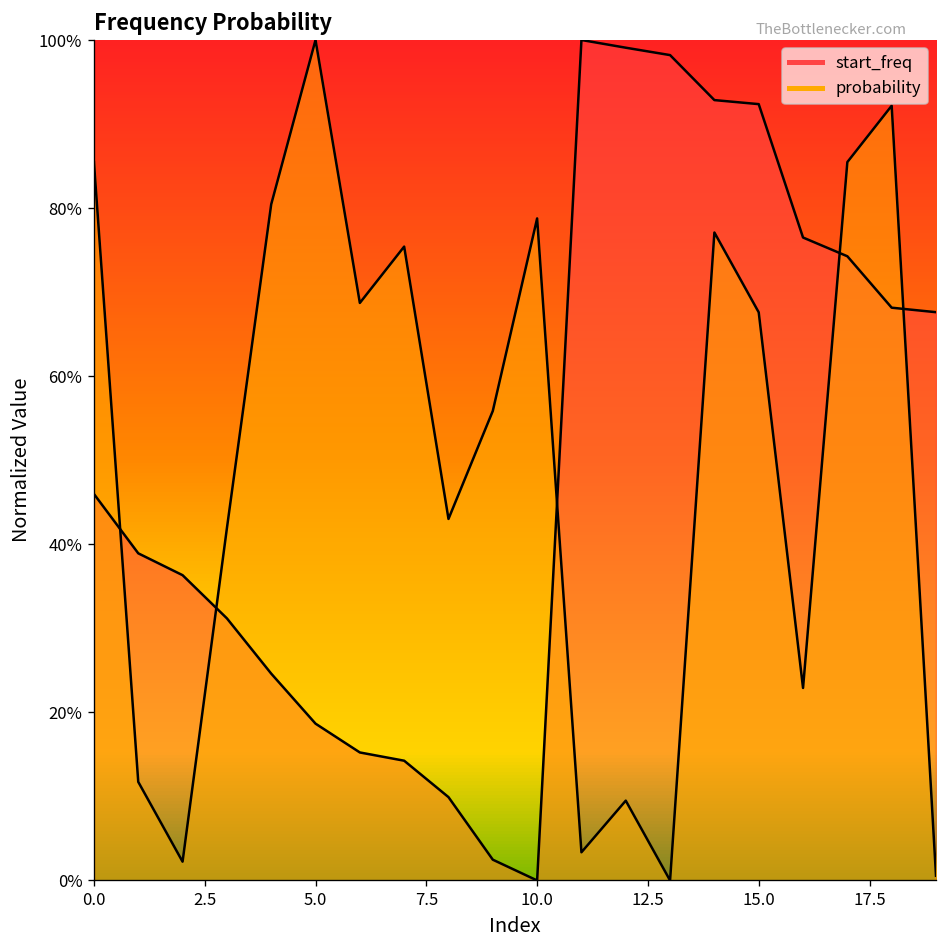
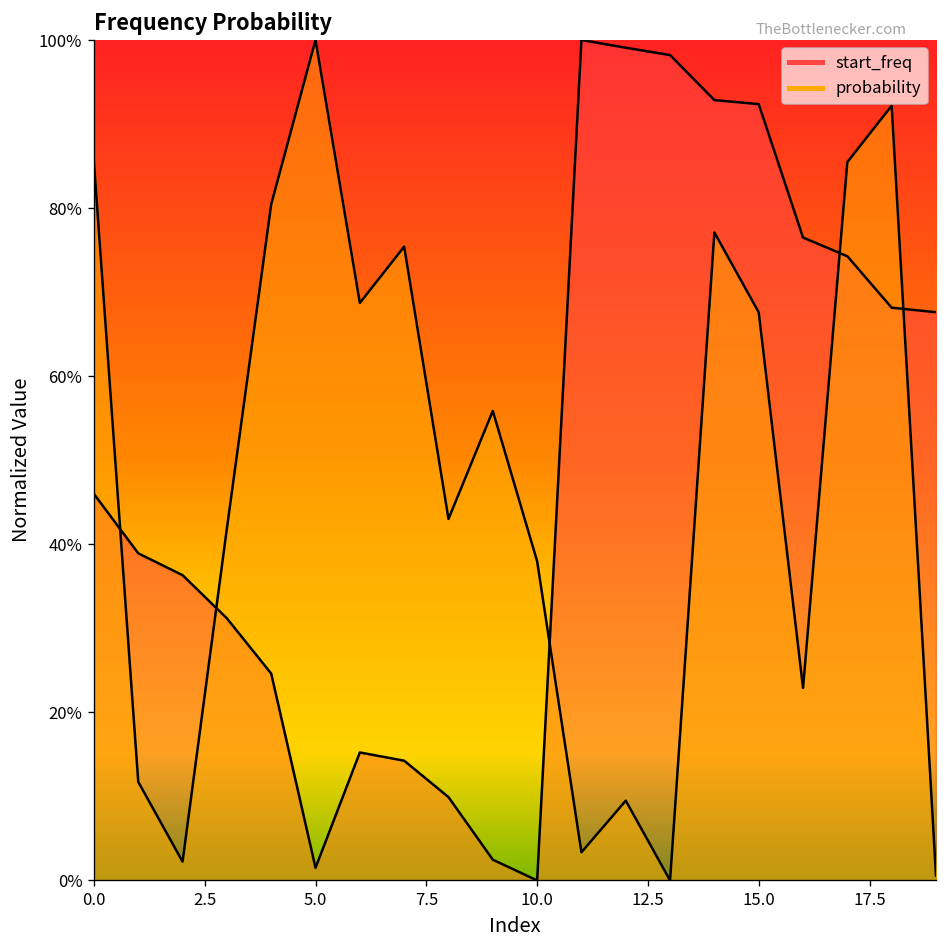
start_freq, 5.0: 19% -> 2%
probability, 10.0: 79% -> 38%
